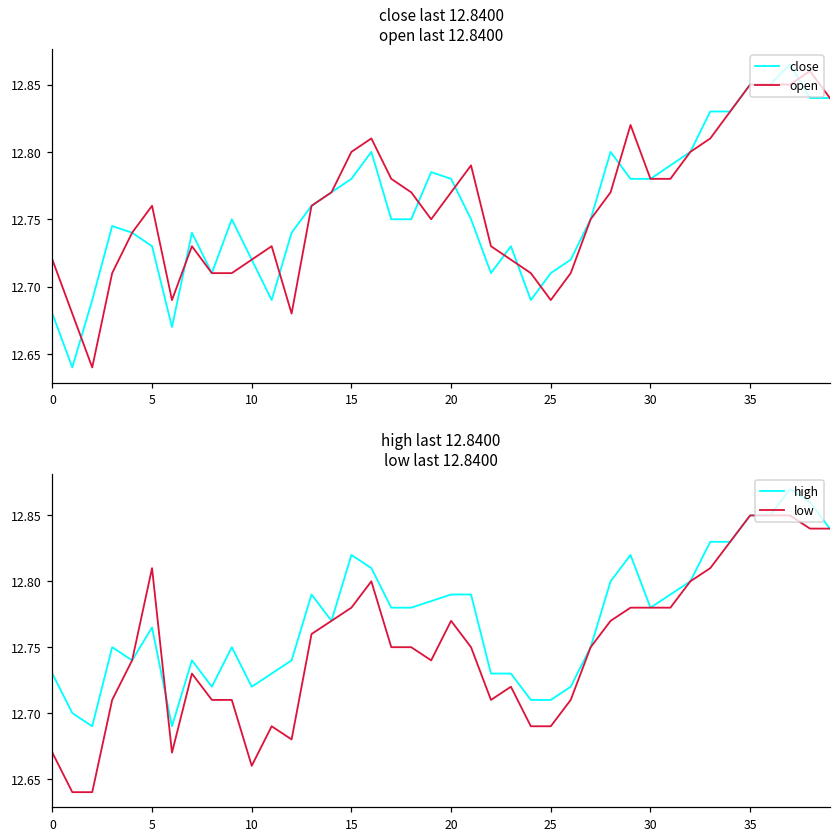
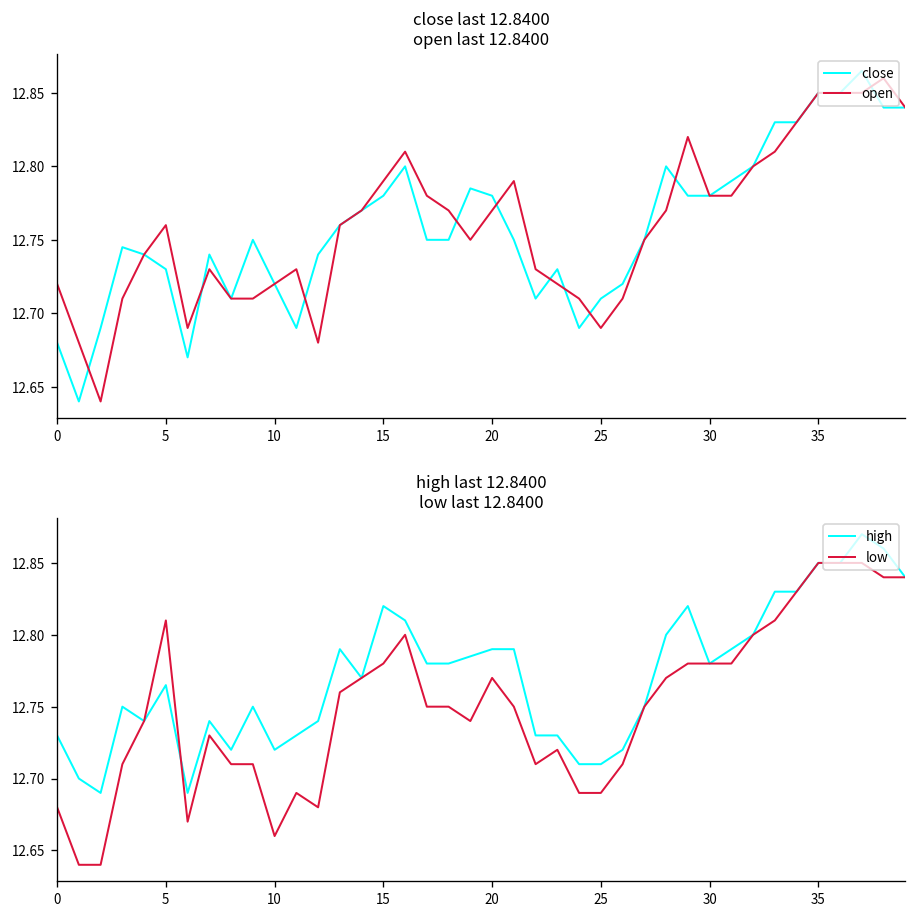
close last 12.8400 open last 12.8400, open, 15: 12.80 -> 12.79
high last 12.8400 low last 12.8400, low, 0: 12.67 -> 12.68
